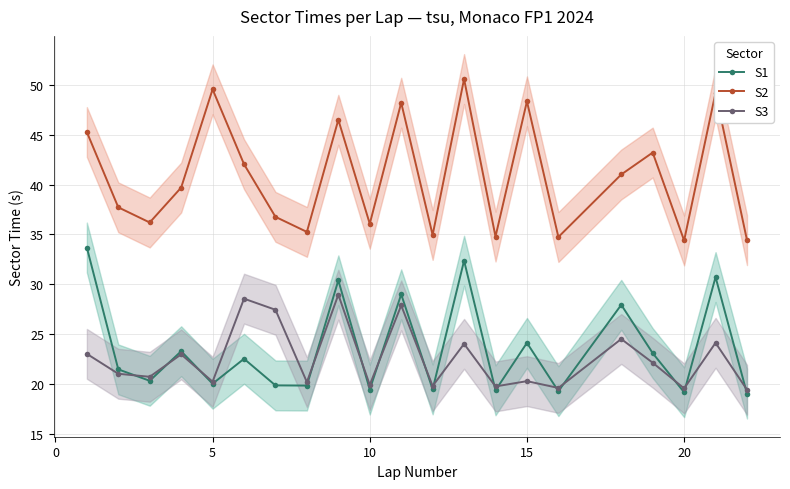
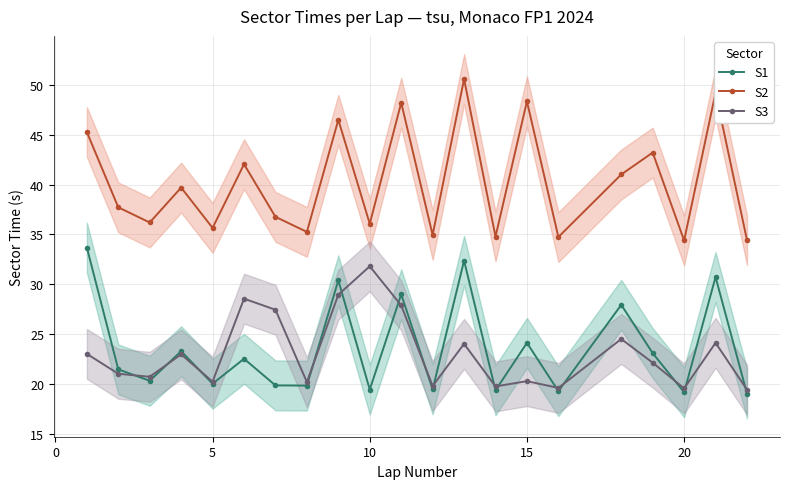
S2, 5: 50 -> 36
S3, 10: 20 -> 32
